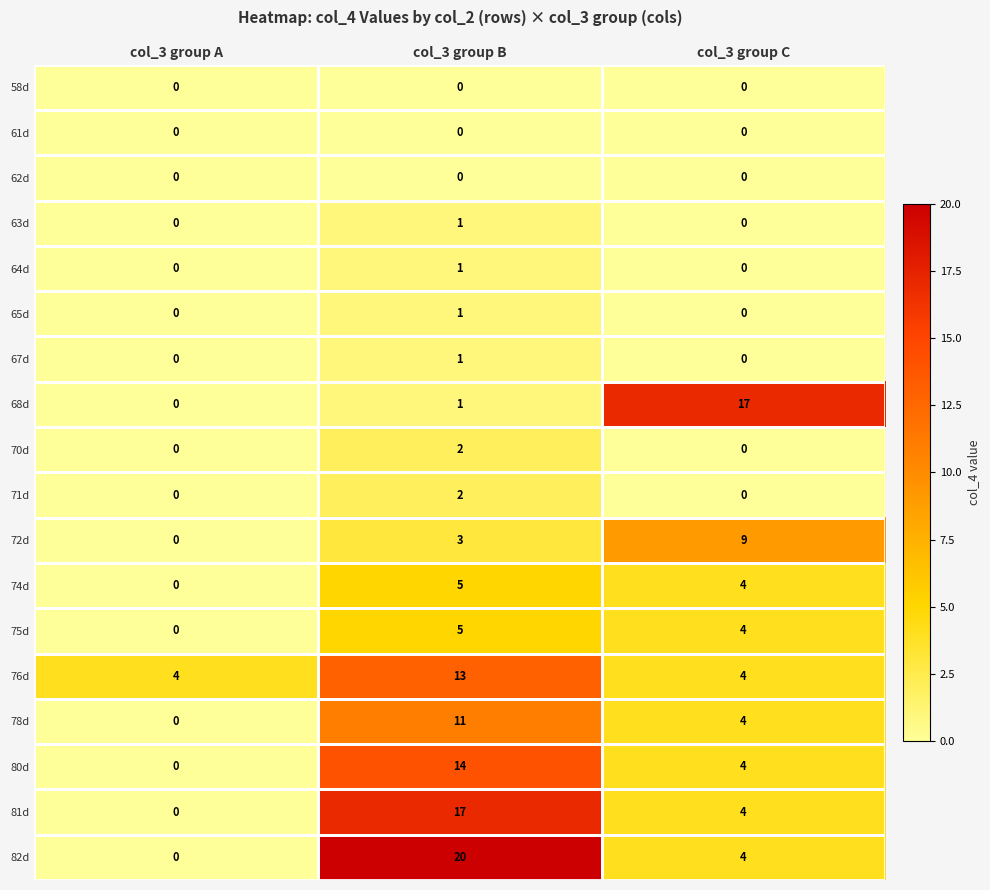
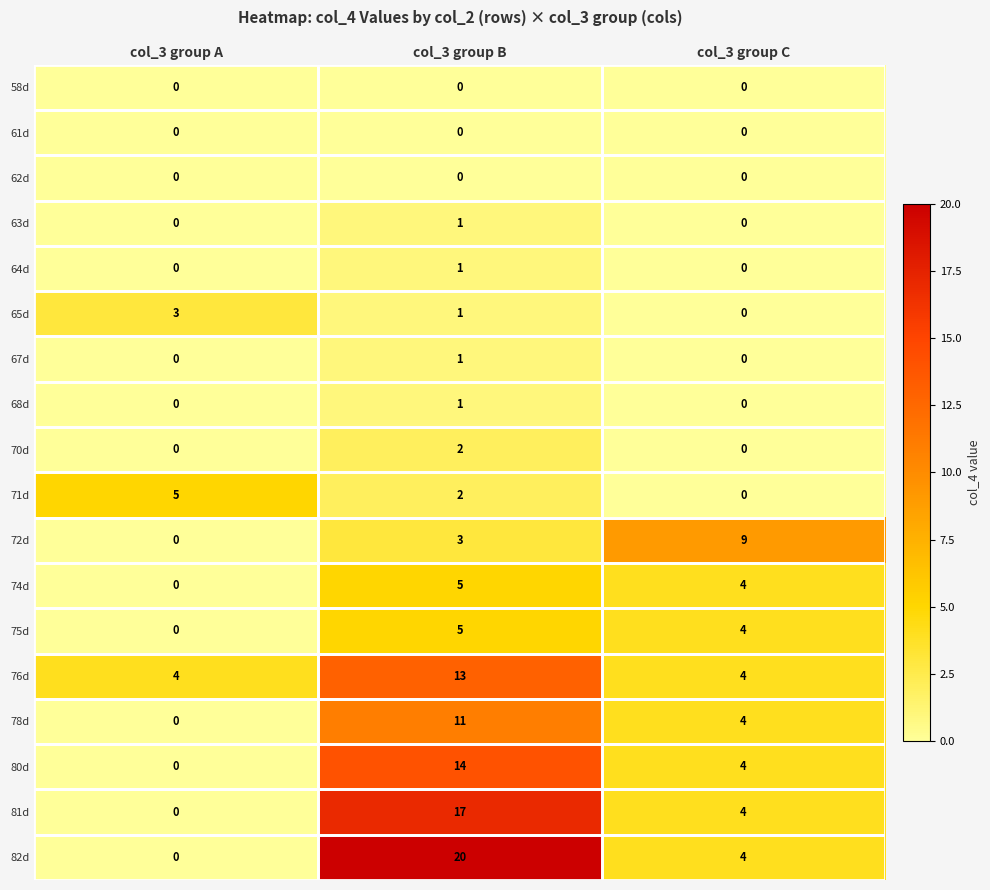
65d, col_3 group A: 0 -> 3
68d, col_3 group C: 17 -> 0
71d, col_3 group A: 0 -> 5
